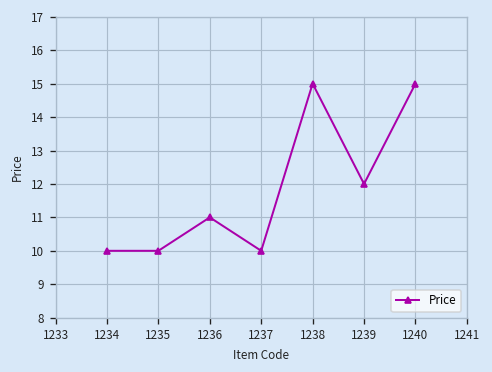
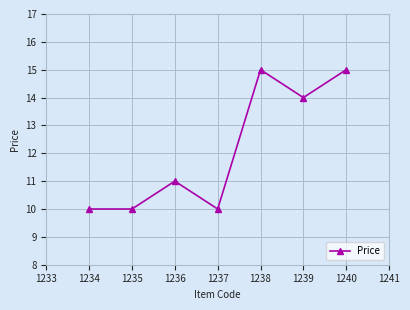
1239: 12 -> 14
